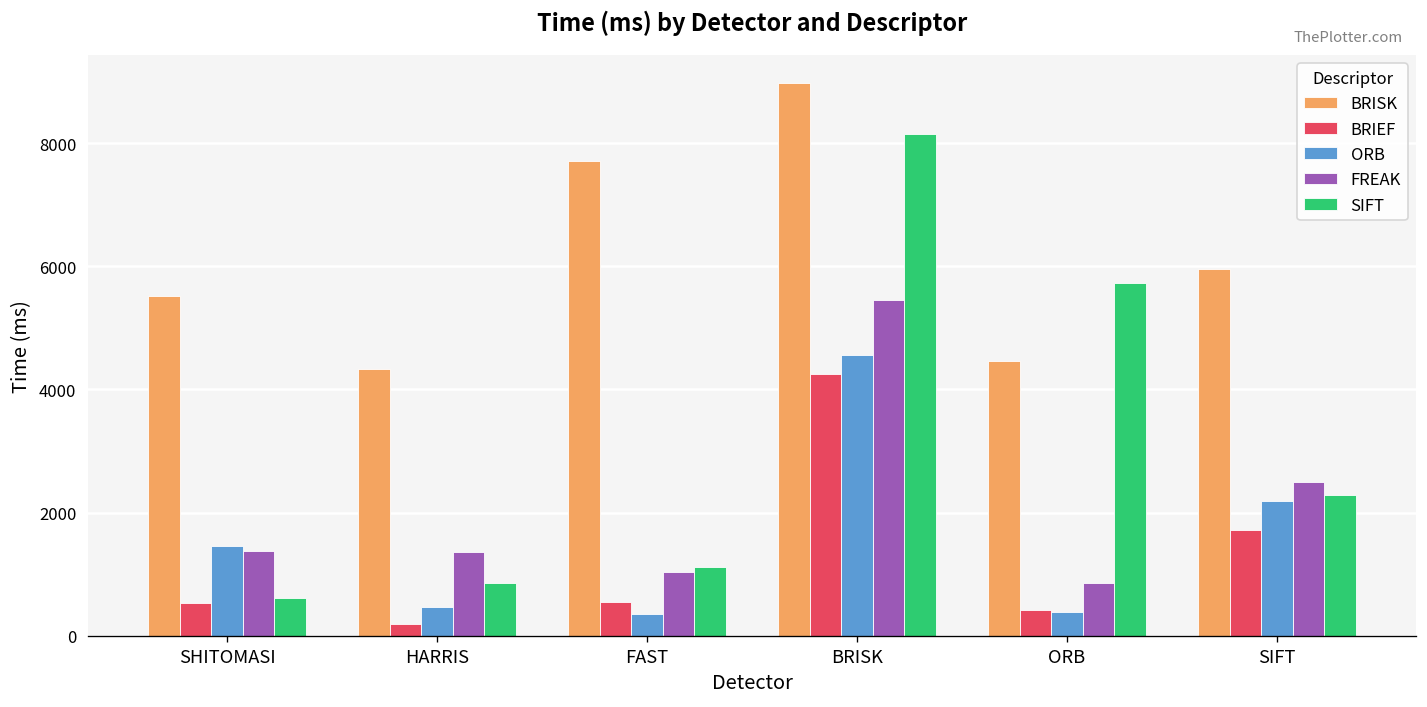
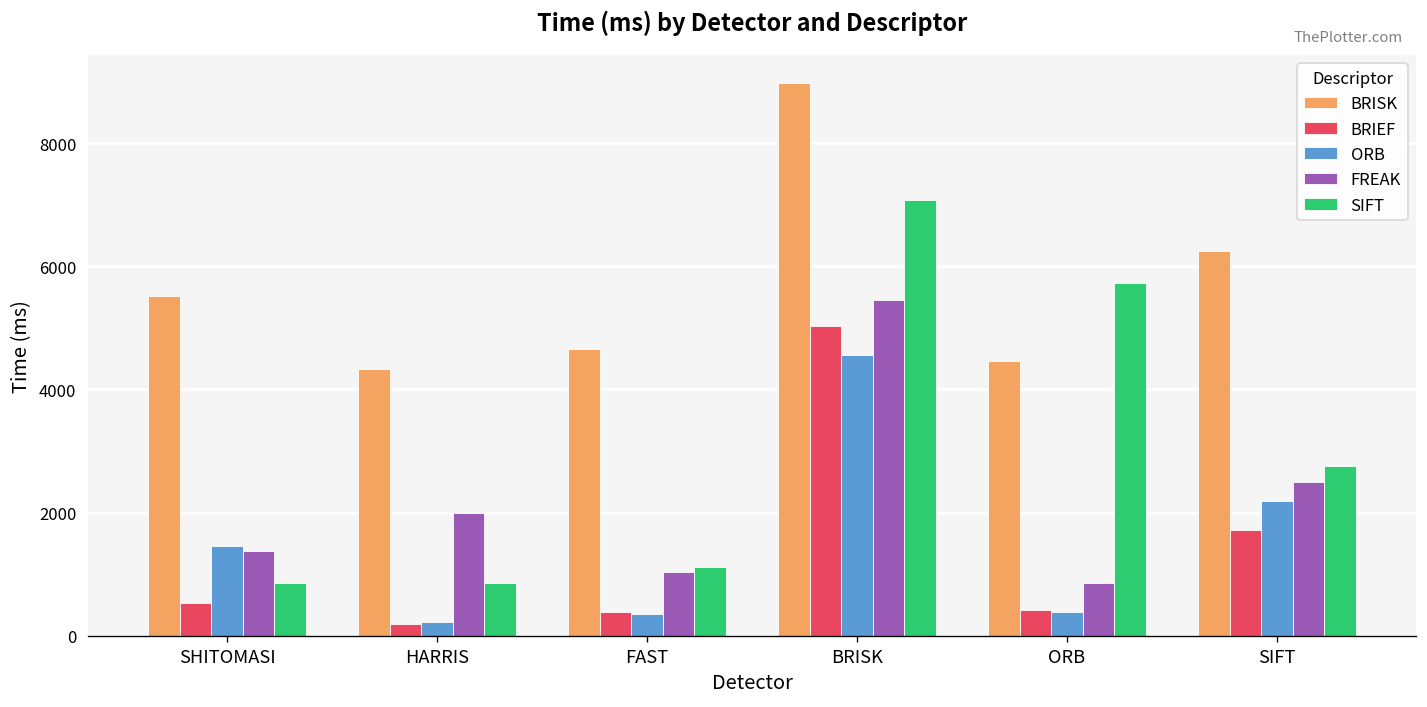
SIFT, SHITOMASI: 600 -> 900
ORB, HARRIS: 500 -> 200
FREAK, HARRIS: 1400 -> 2000
BRISK, FAST: 7700 -> 4700
BRIEF, FAST: 500 -> 400
BRIEF, BRISK: 4300 -> 5000
SIFT, BRISK: 8100 -> 7100
BRISK, SIFT: 6000 -> 6200
SIFT, SIFT: 2300 -> 2700
